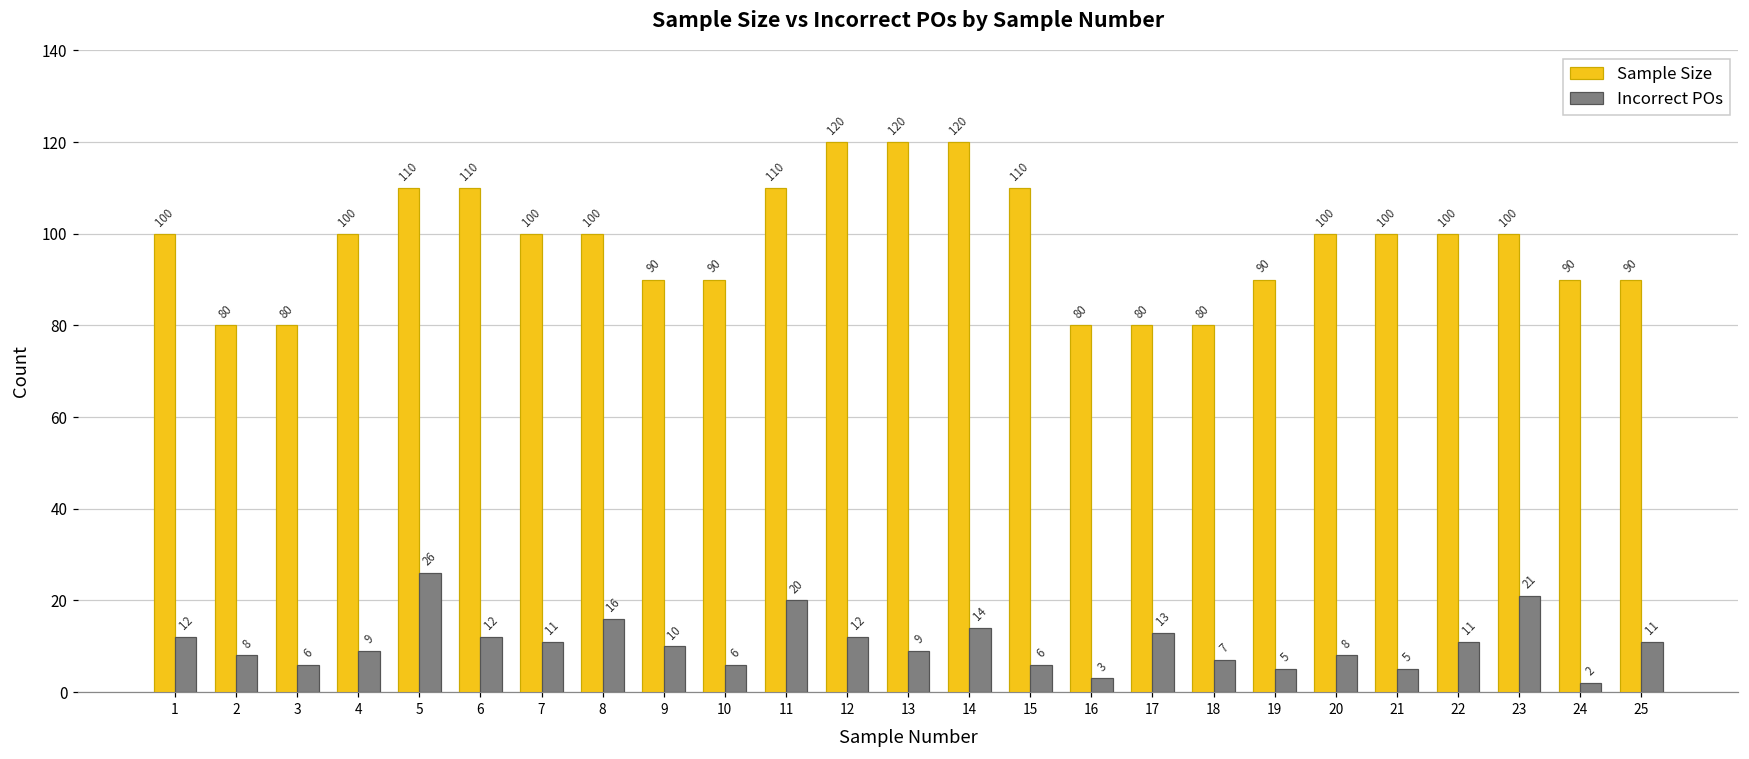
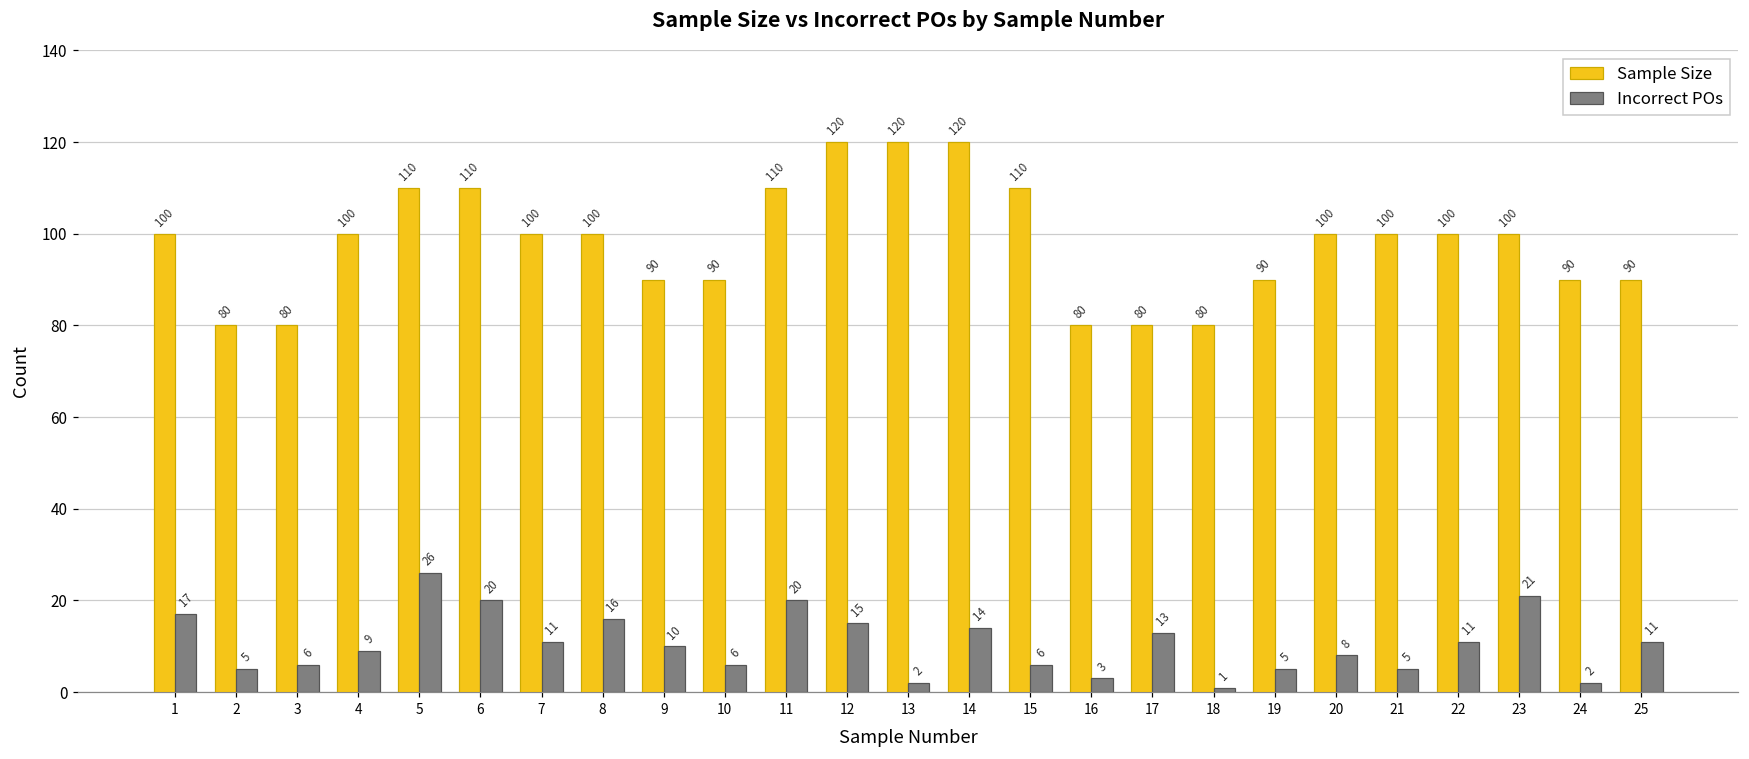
Incorrect POs, 1: 12 -> 17
Incorrect POs, 2: 8 -> 5
Incorrect POs, 6: 12 -> 20
Incorrect POs, 12: 12 -> 15
Incorrect POs, 13: 9 -> 2
Incorrect POs, 18: 7 -> 1
